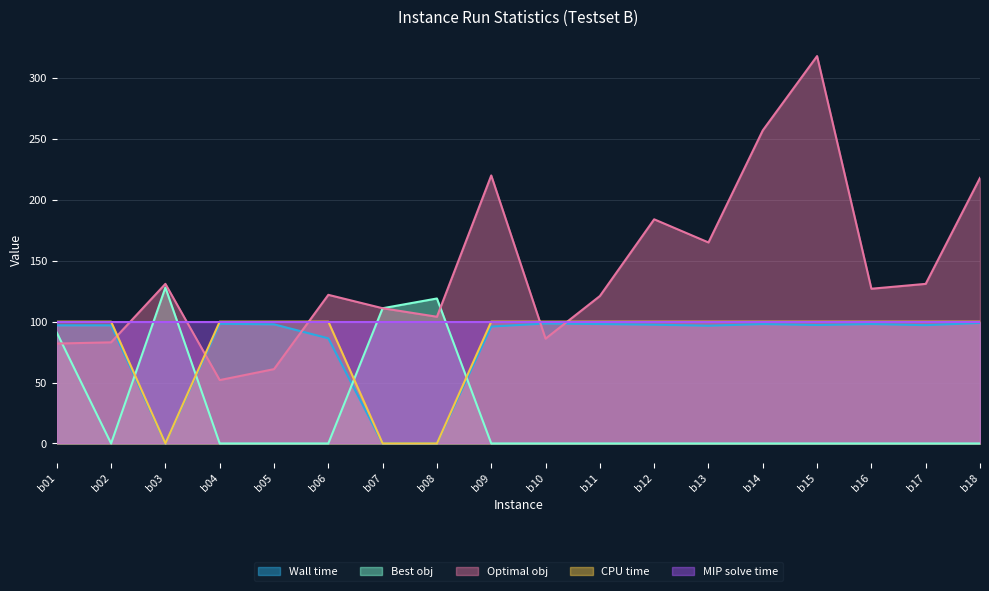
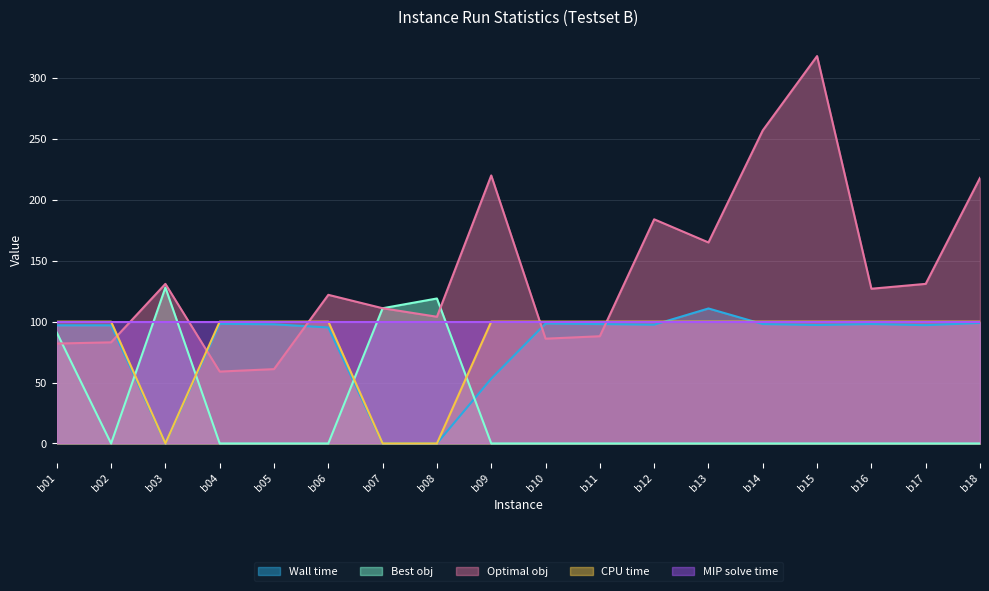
Optimal obj, b04: 52 -> 59
Wall time, b06: 86 -> 95
Wall time, b09: 96 -> 53
Optimal obj, b11: 121 -> 88
Wall time, b13: 97 -> 111
